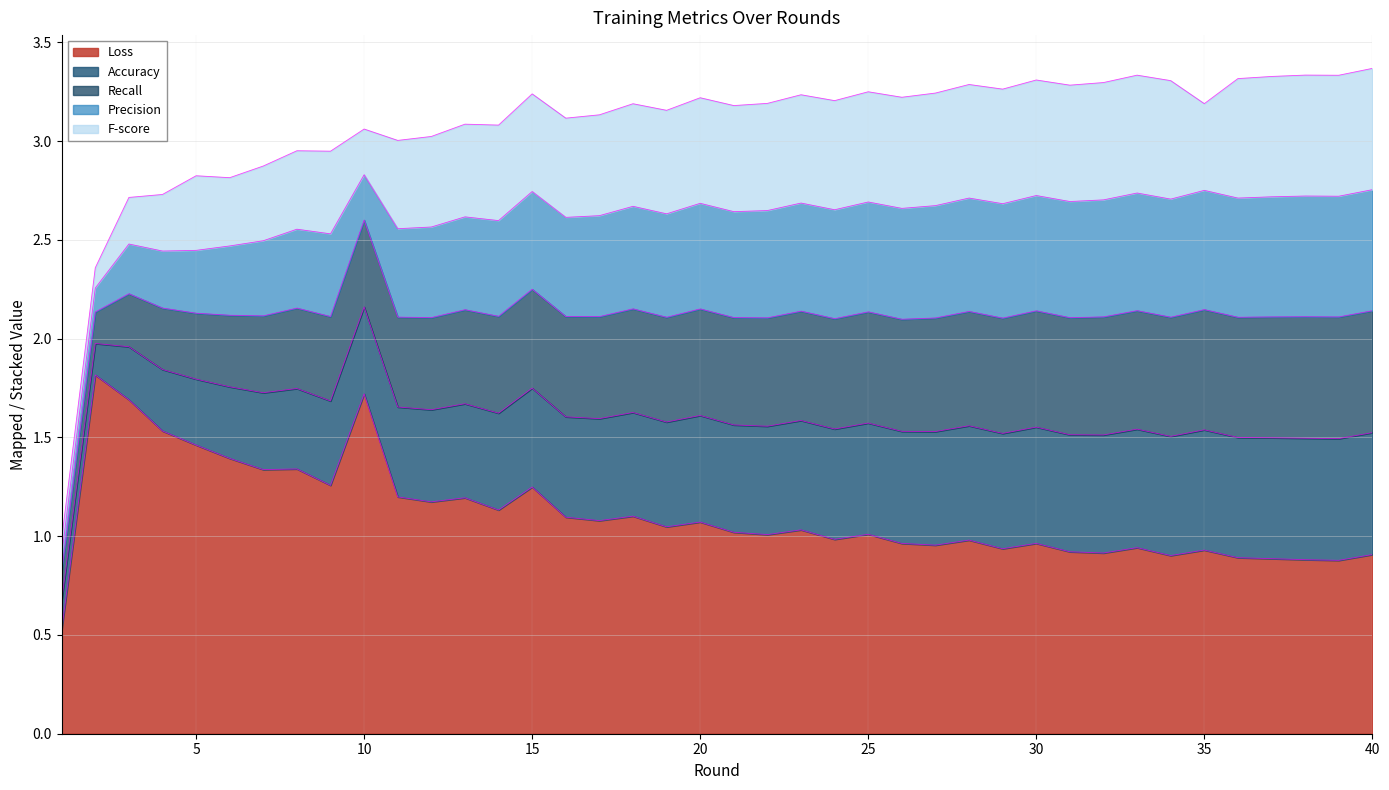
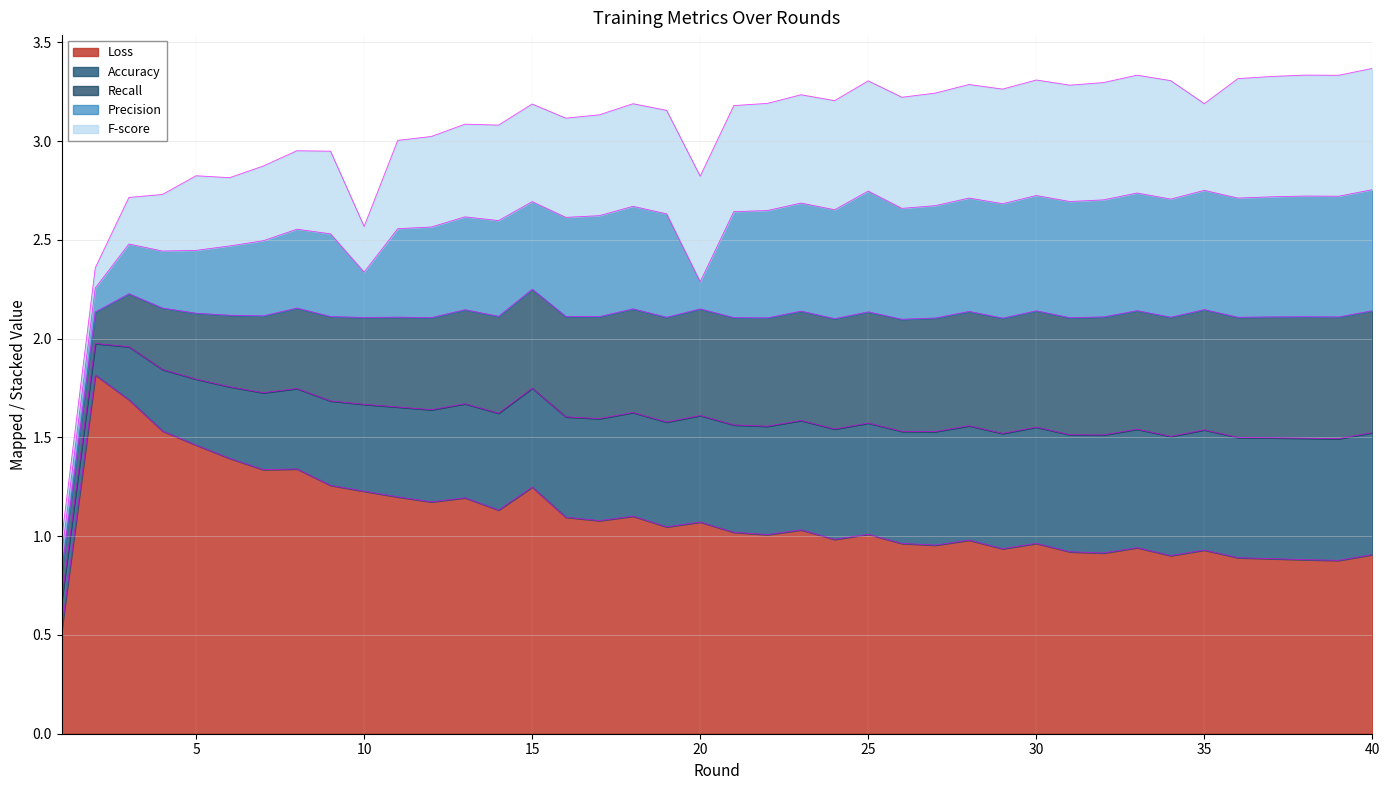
Loss, 10: 1.72 -> 1.23
Precision, 15: 0.49 -> 0.44
Precision, 20: 0.53 -> 0.14
Precision, 25: 0.56 -> 0.61
